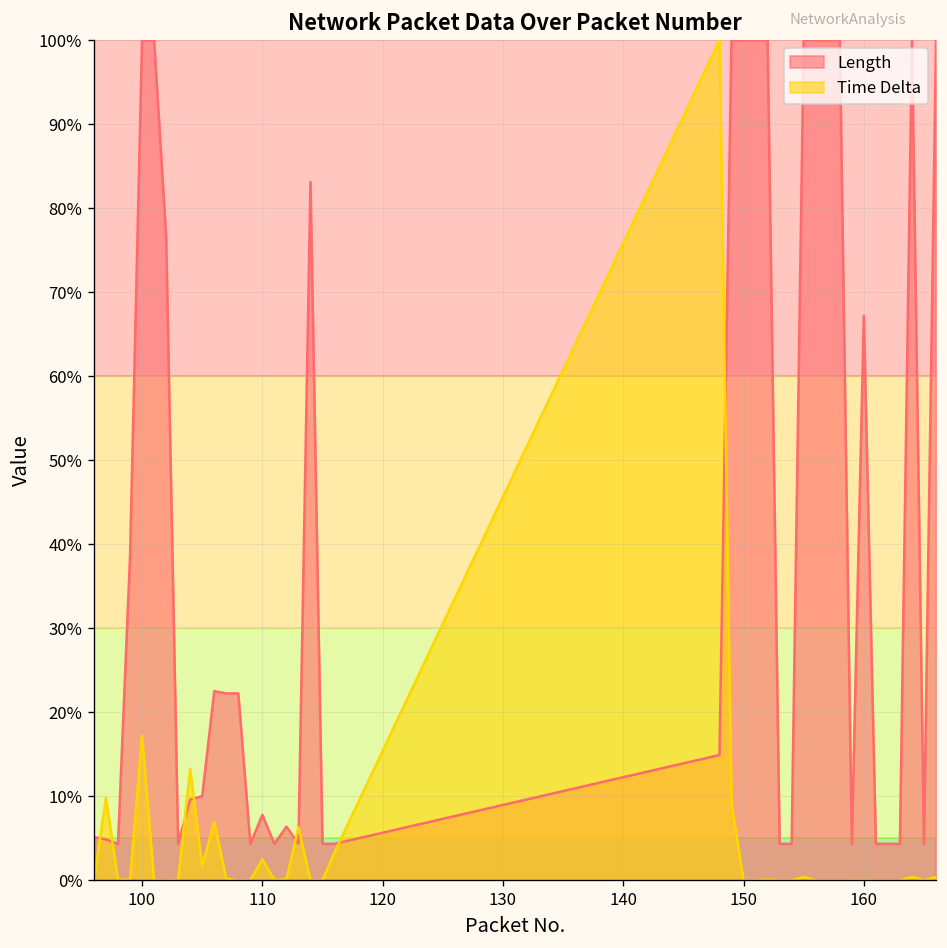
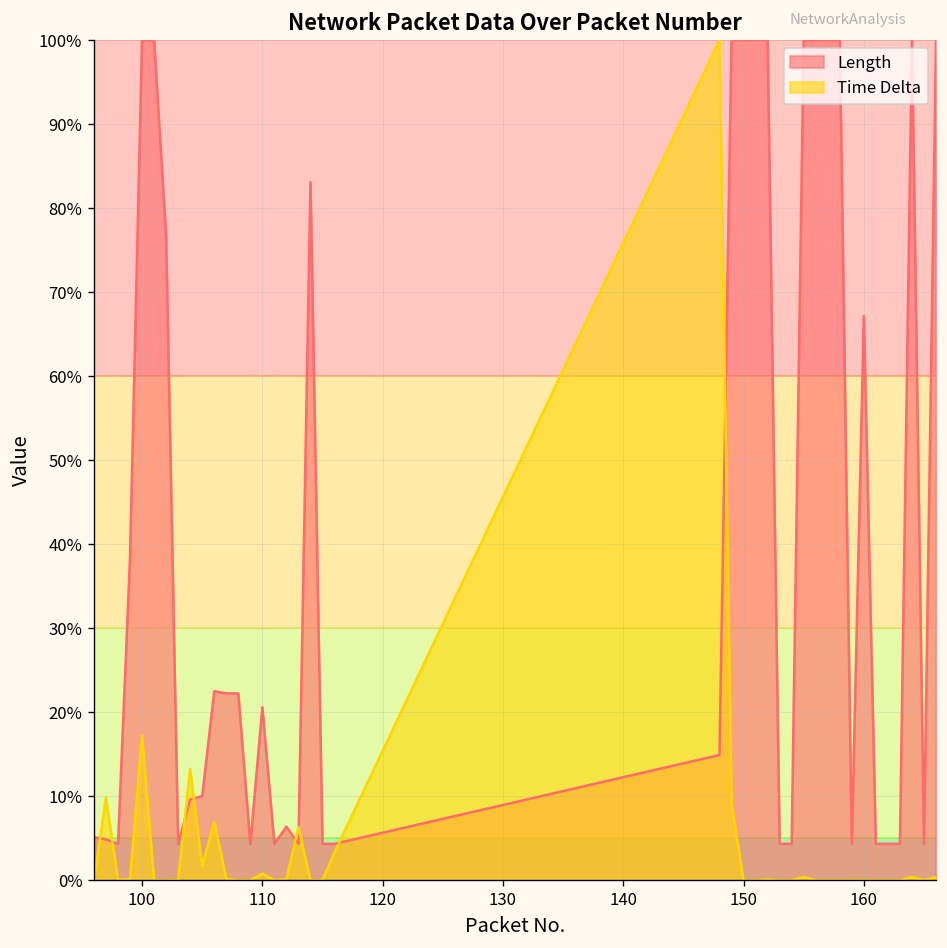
Length, 110: 8% -> 21%
Time Delta, 110: 3% -> 1%
